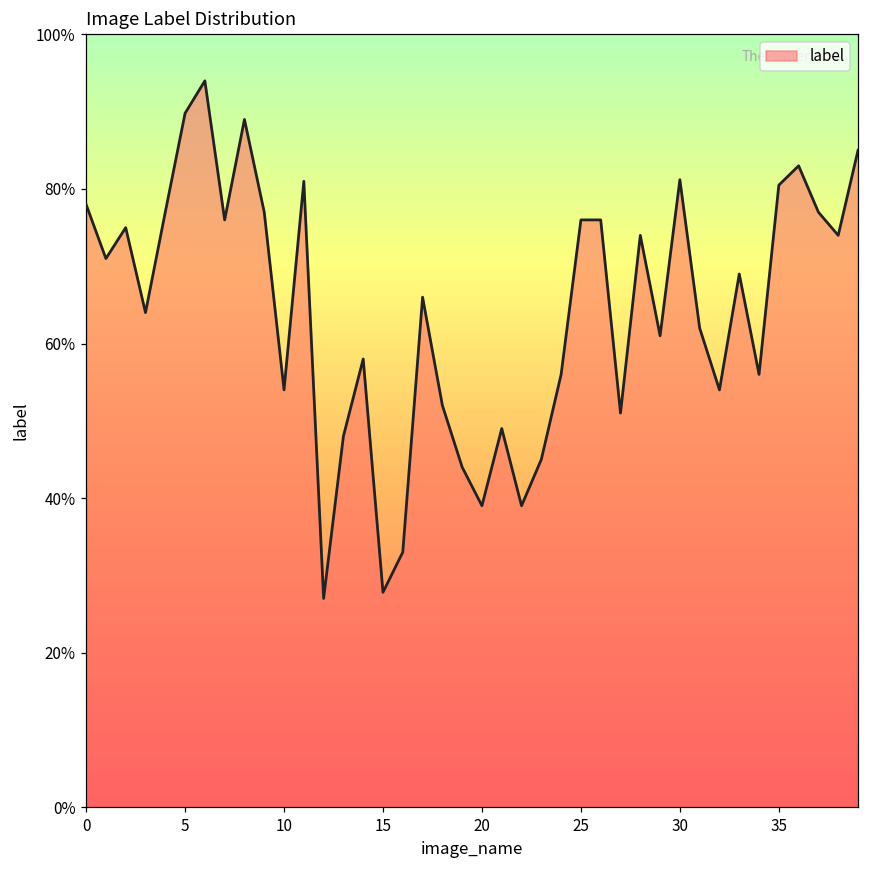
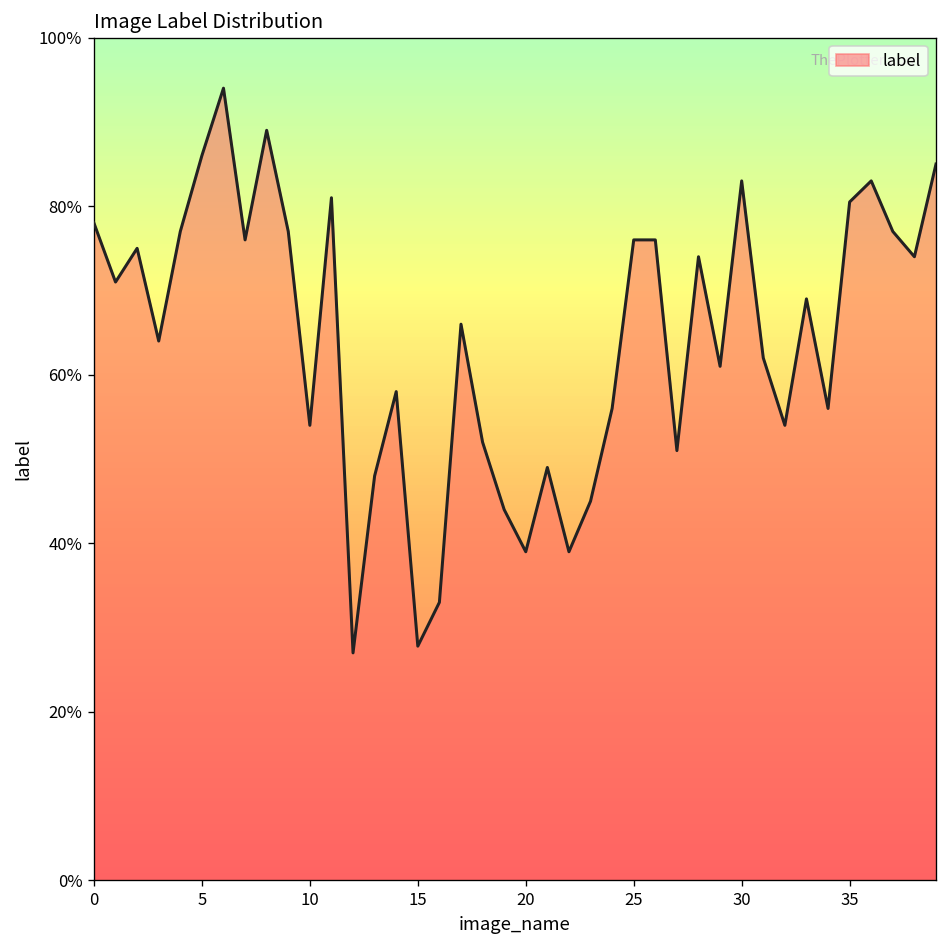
5: 90% -> 86%
30: 81% -> 83%
